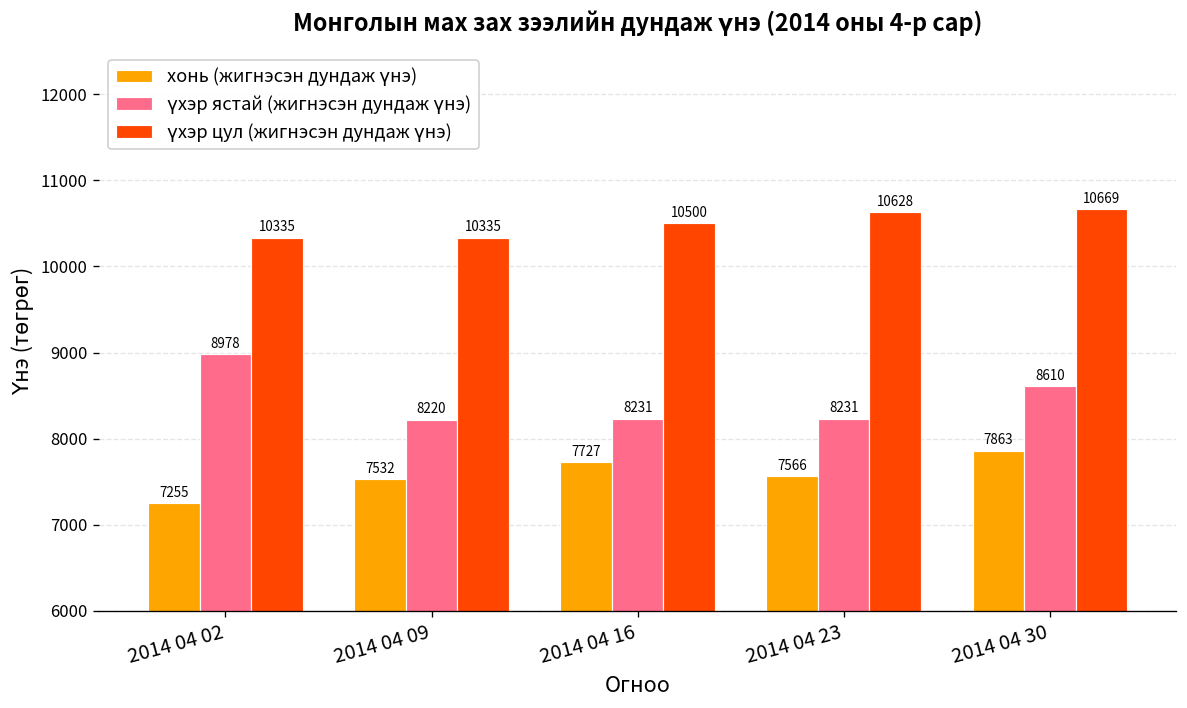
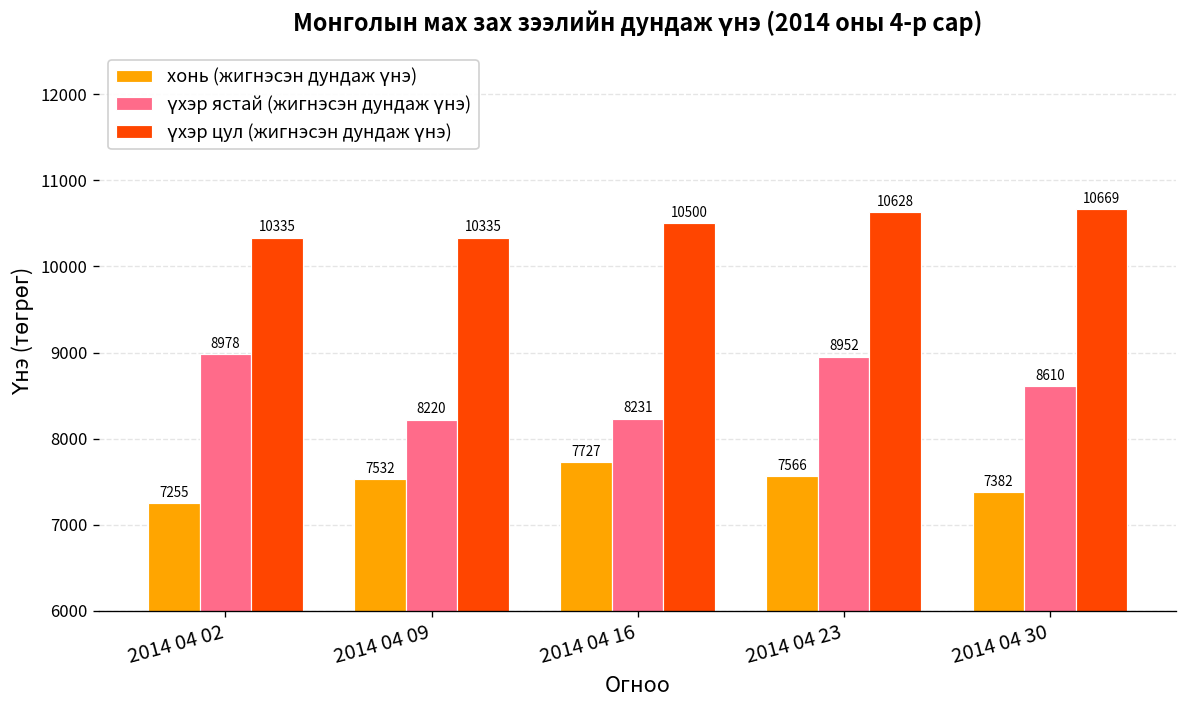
үхэр ястай (жигнэсэн дундаж үнэ), 2014 04 23: 8231 -> 8952
хонь (жигнэсэн дундаж үнэ), 2014 04 30: 7863 -> 7382
